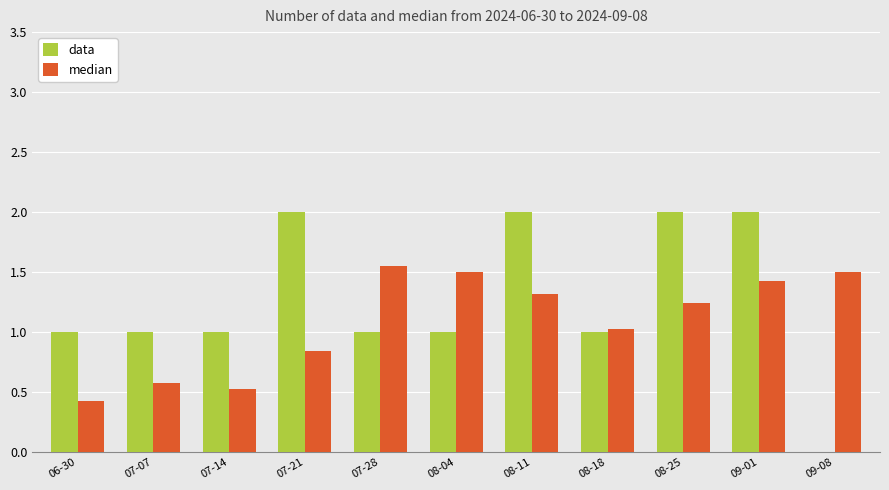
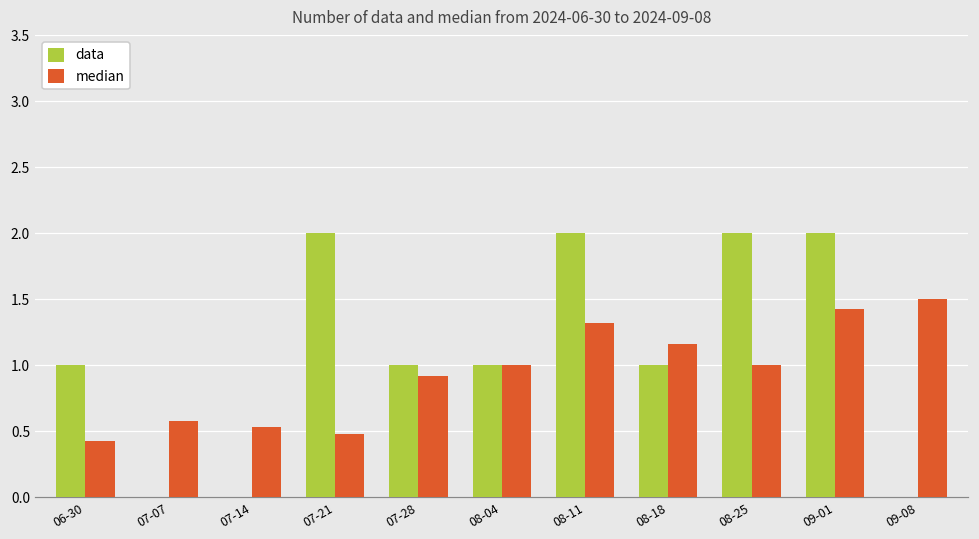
data, 07-07: 1 -> 0
data, 07-14: 1 -> 0
median, 07-21: 0.84 -> 0.48
median, 07-28: 1.55 -> 0.92
median, 08-04: 1.5 -> 1.0
median, 08-18: 1.03 -> 1.16
median, 08-25: 1.24 -> 1.00
